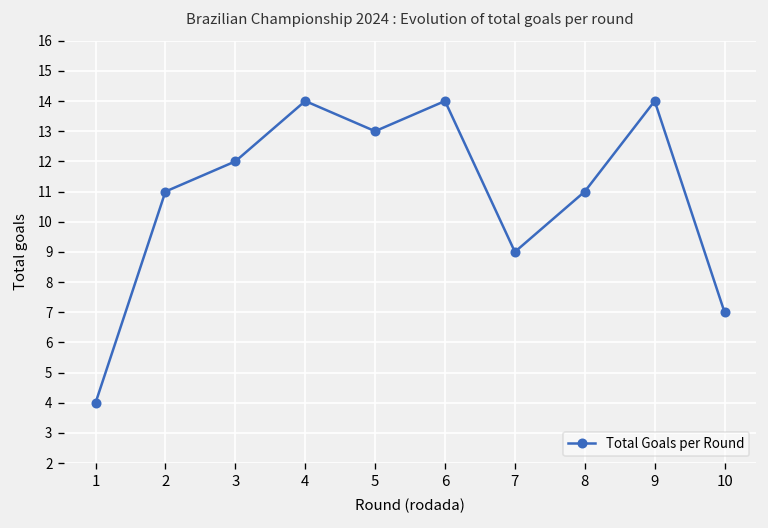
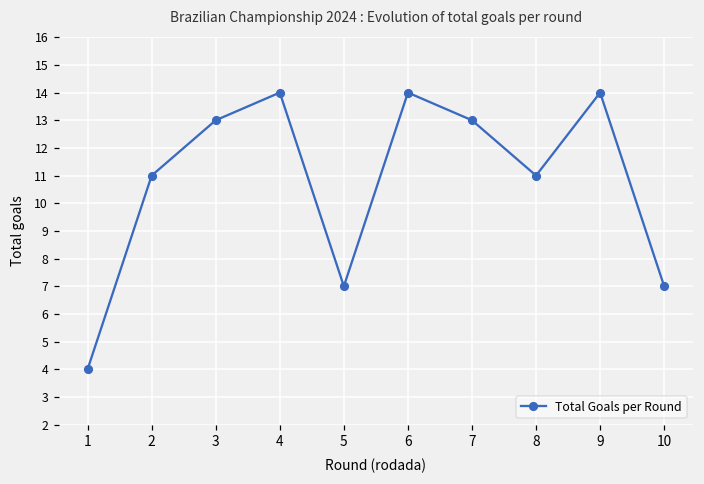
3: 12 -> 13
5: 13 -> 7
7: 9 -> 13
